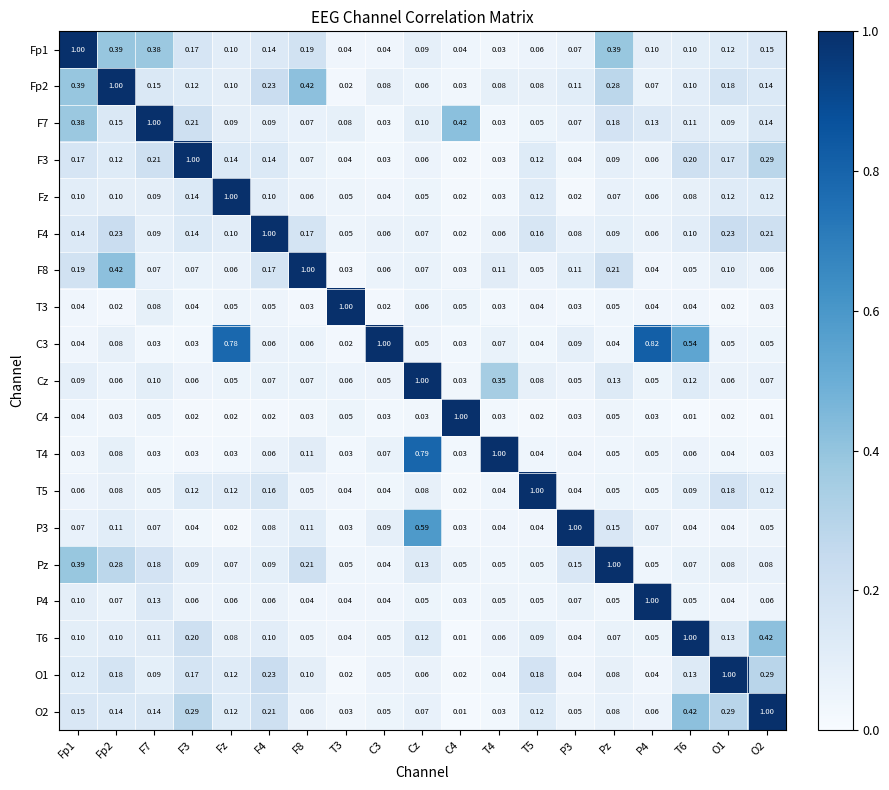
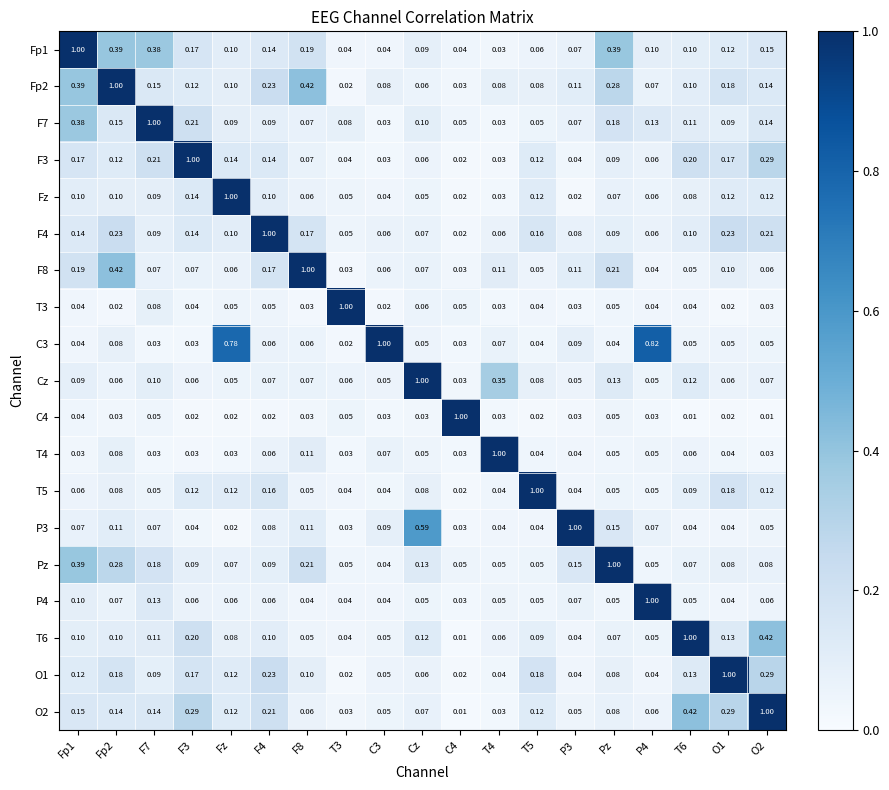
F7, C4: 0.42 -> 0.05
C3, T6: 0.54 -> 0.05
T4, Cz: 0.79 -> 0.05
